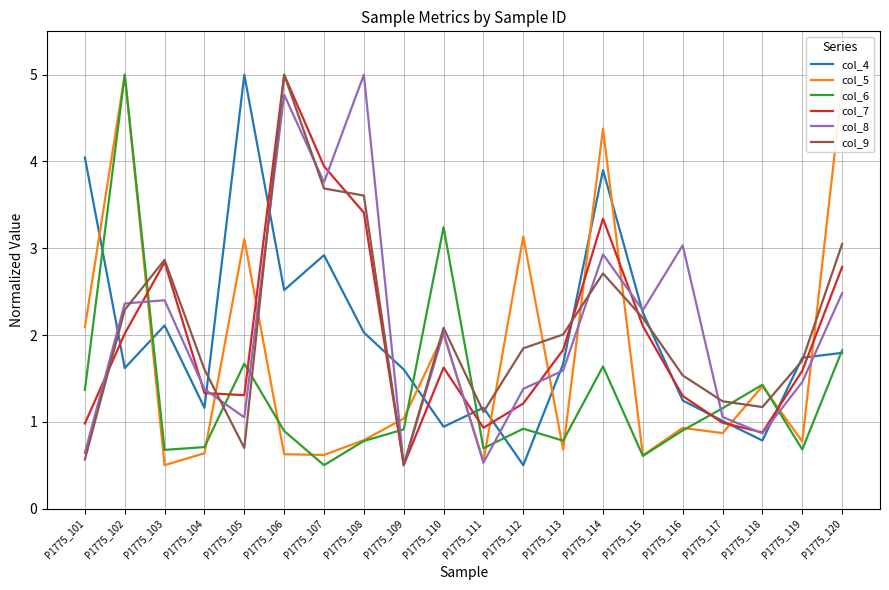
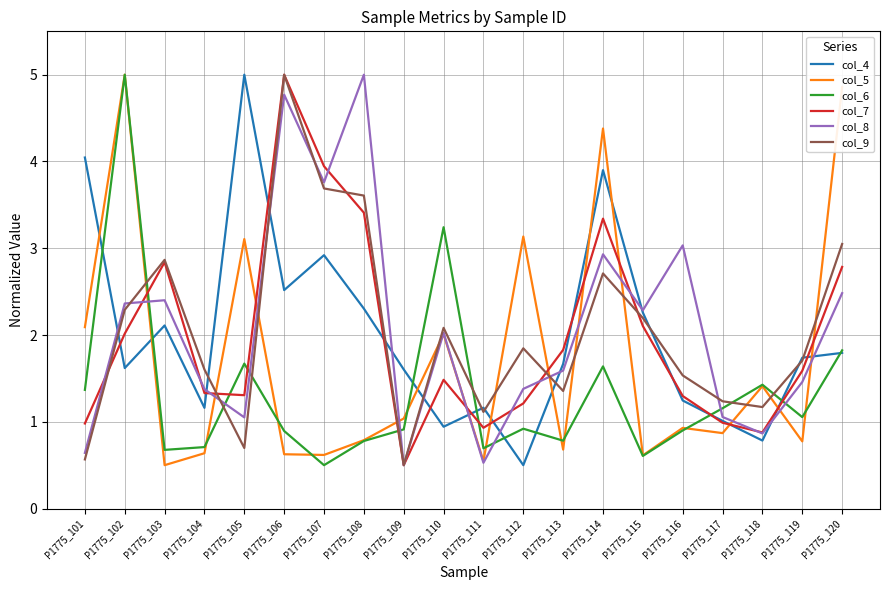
col_4, P1775_108: 2.0 -> 2.3
col_7, P1775_110: 1.6 -> 1.5
col_9, P1775_113: 2.0 -> 1.4
col_6, P1775_119: 0.7 -> 1.1
